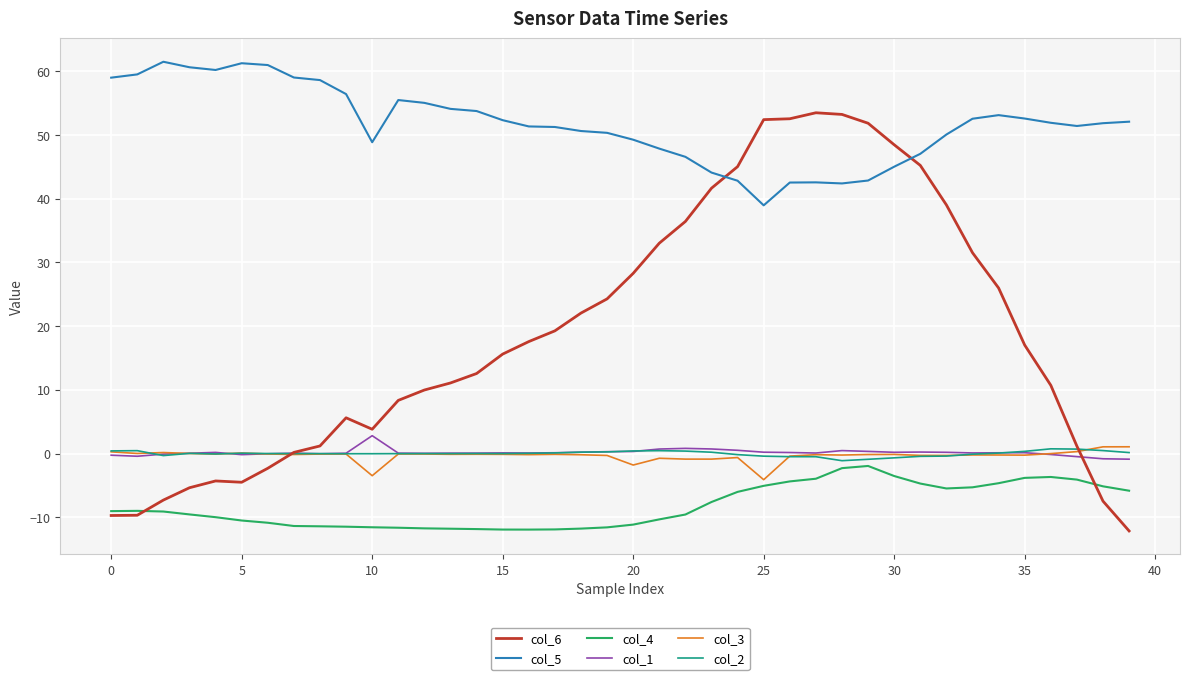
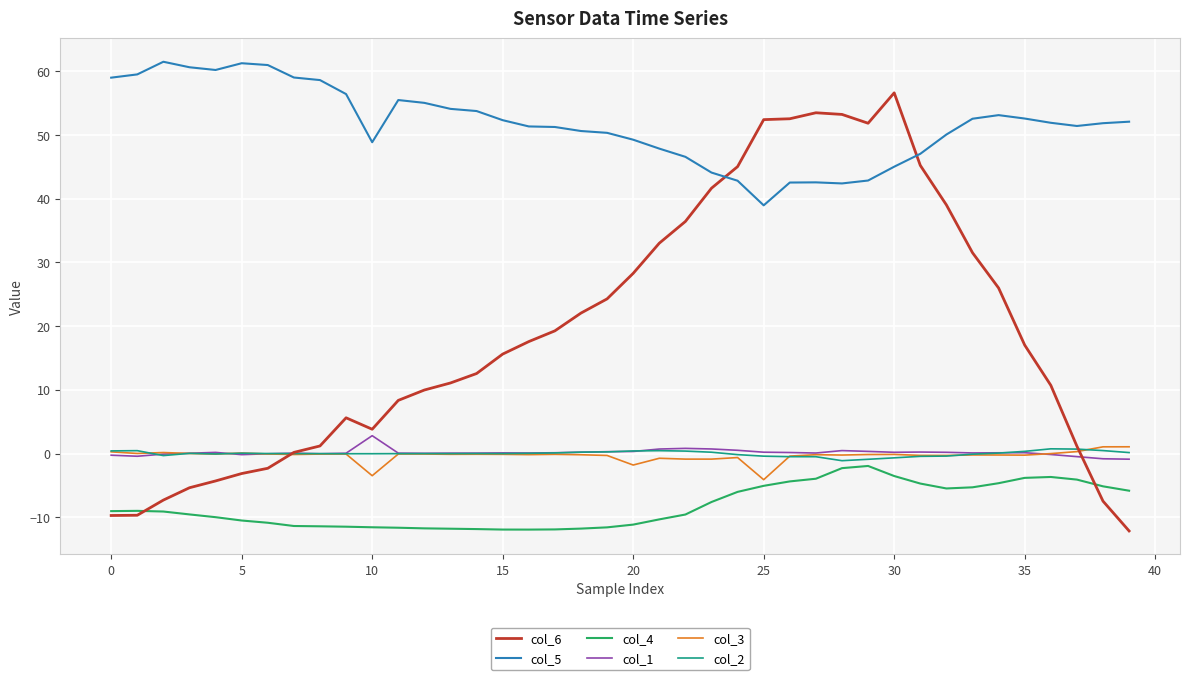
col_6, 5: -4 -> -3
col_6, 30: 48 -> 57
